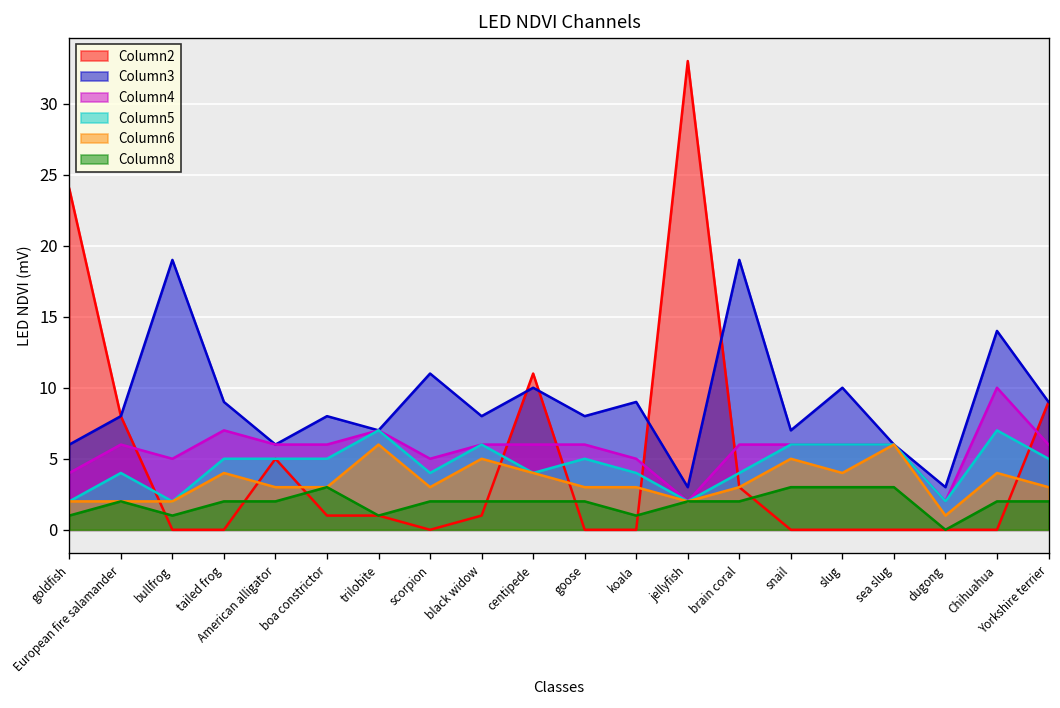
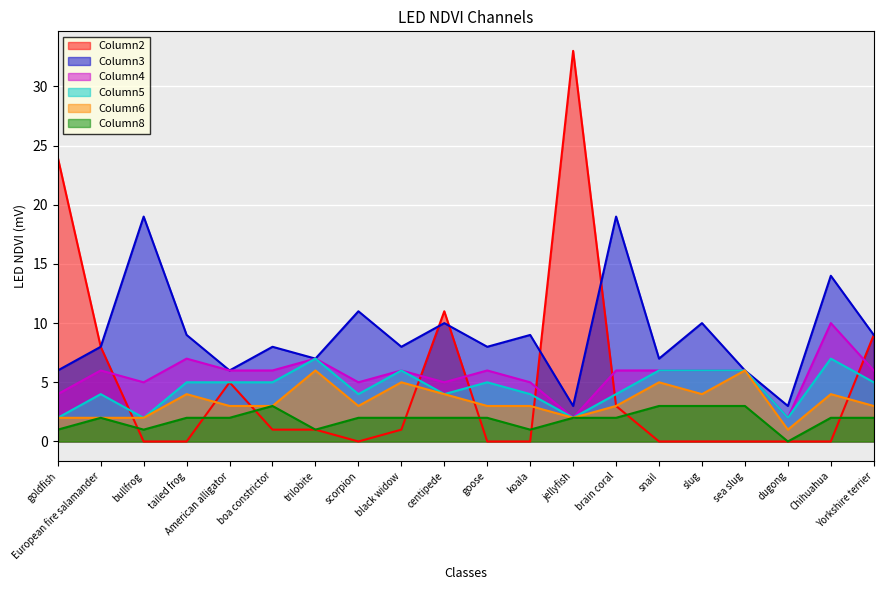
Column4, centipede: 6 -> 5
